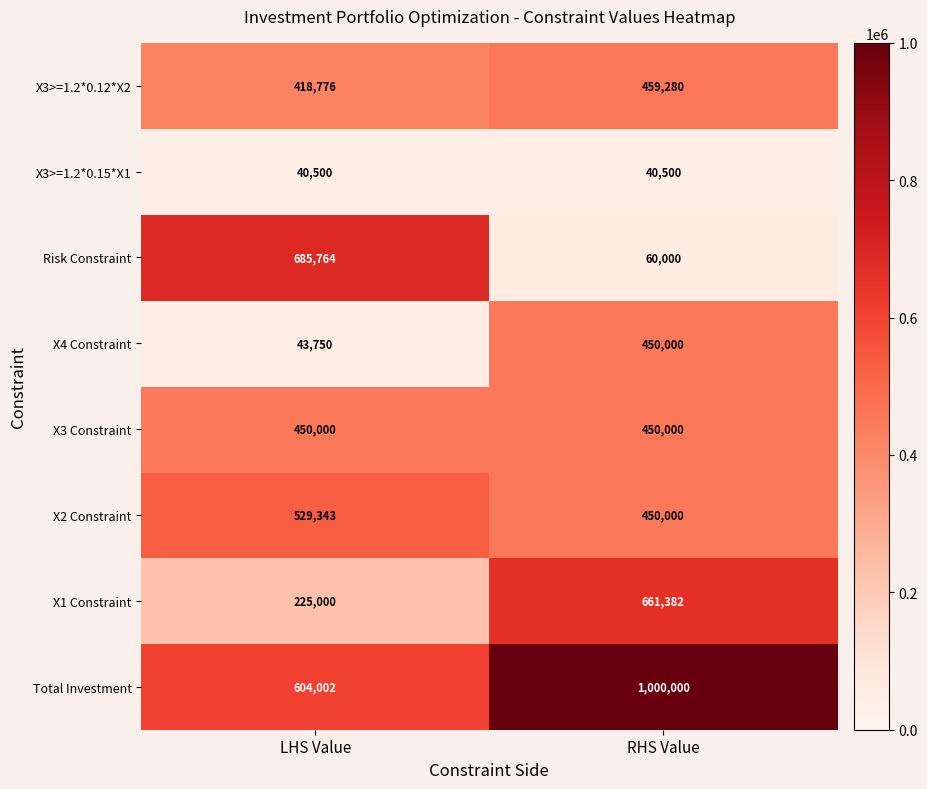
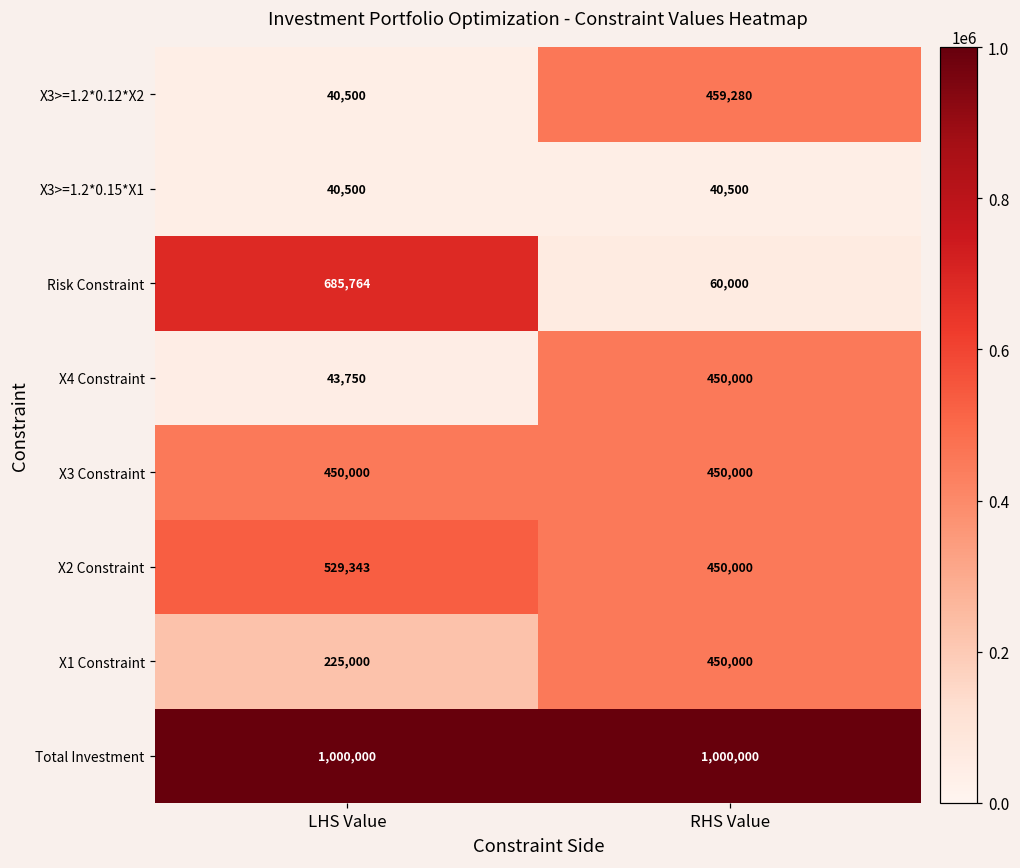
X3>=1.2*0.12*X2, LHS Value: 418,776 -> 40,500
X1 Constraint, RHS Value: 661,382 -> 450,000
Total Investment, LHS Value: 604,002 -> 1,000,000
